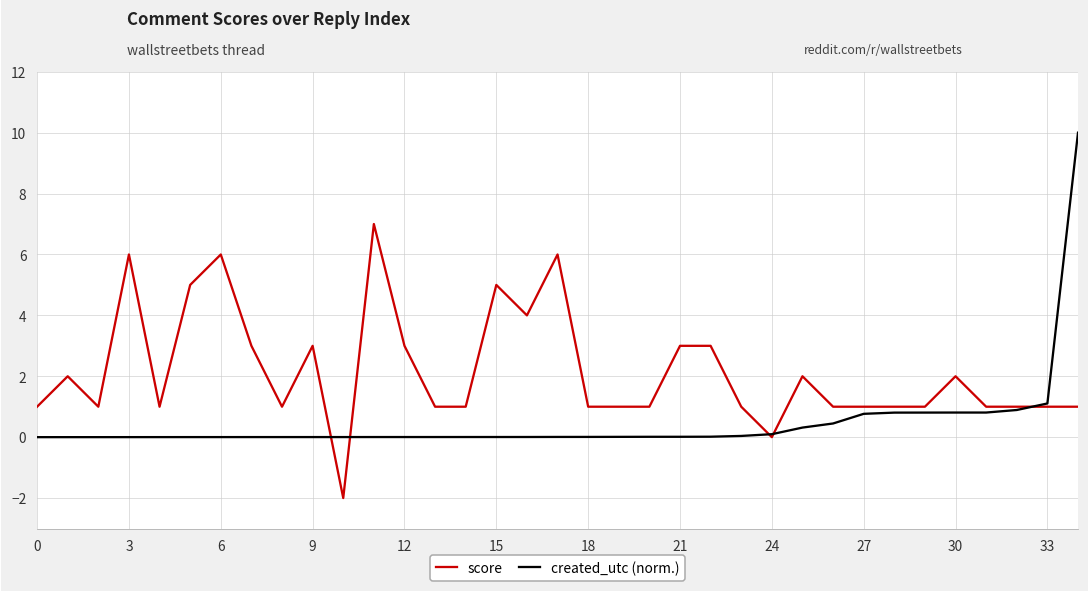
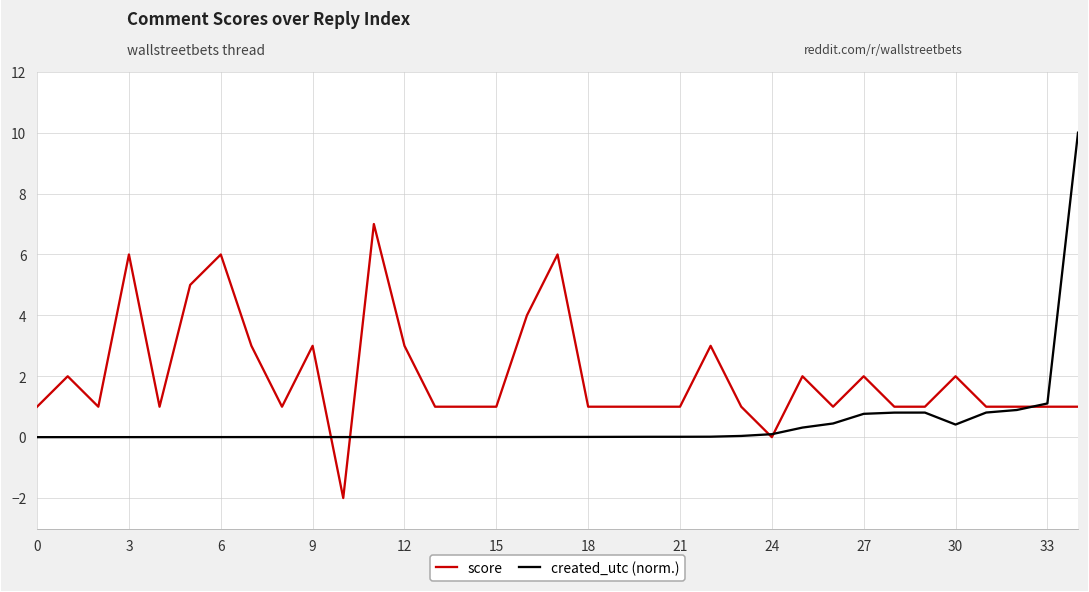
score, 15: 5 -> 1
score, 21: 3 -> 1
score, 27: 1 -> 2
created_utc (norm.), 30: 0.8 -> 0.4
